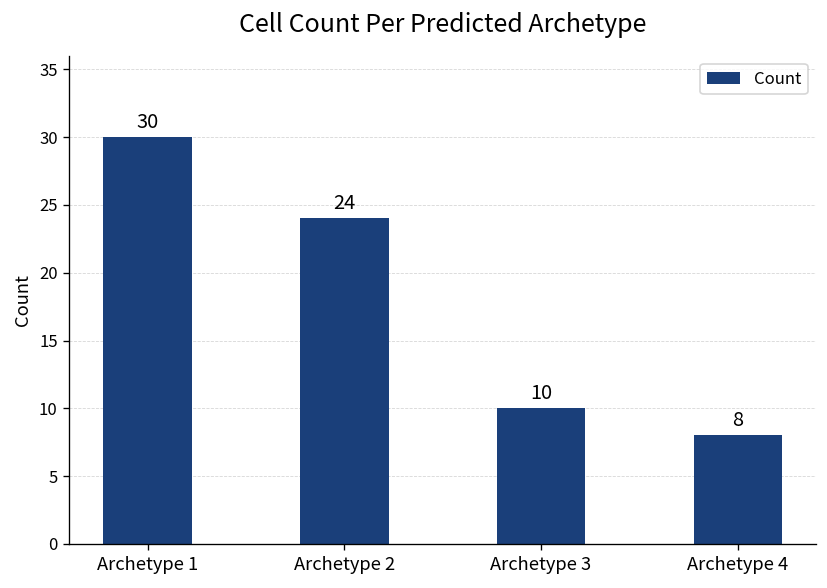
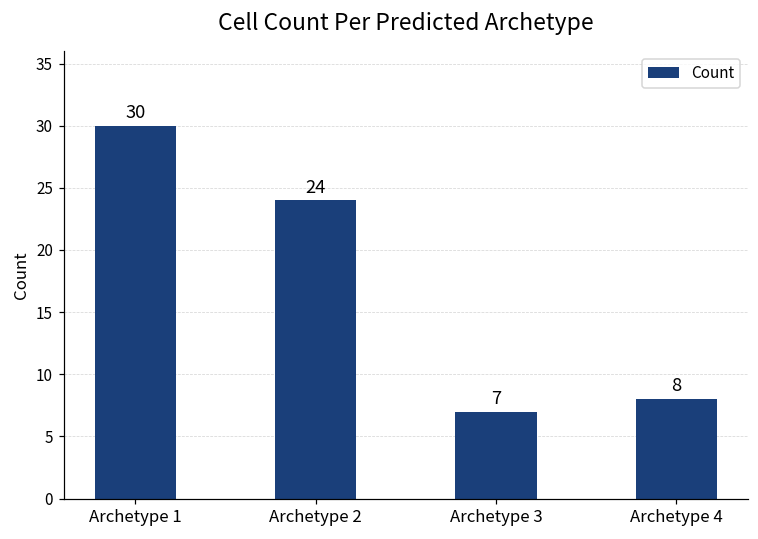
Archetype 3: 10 -> 7
